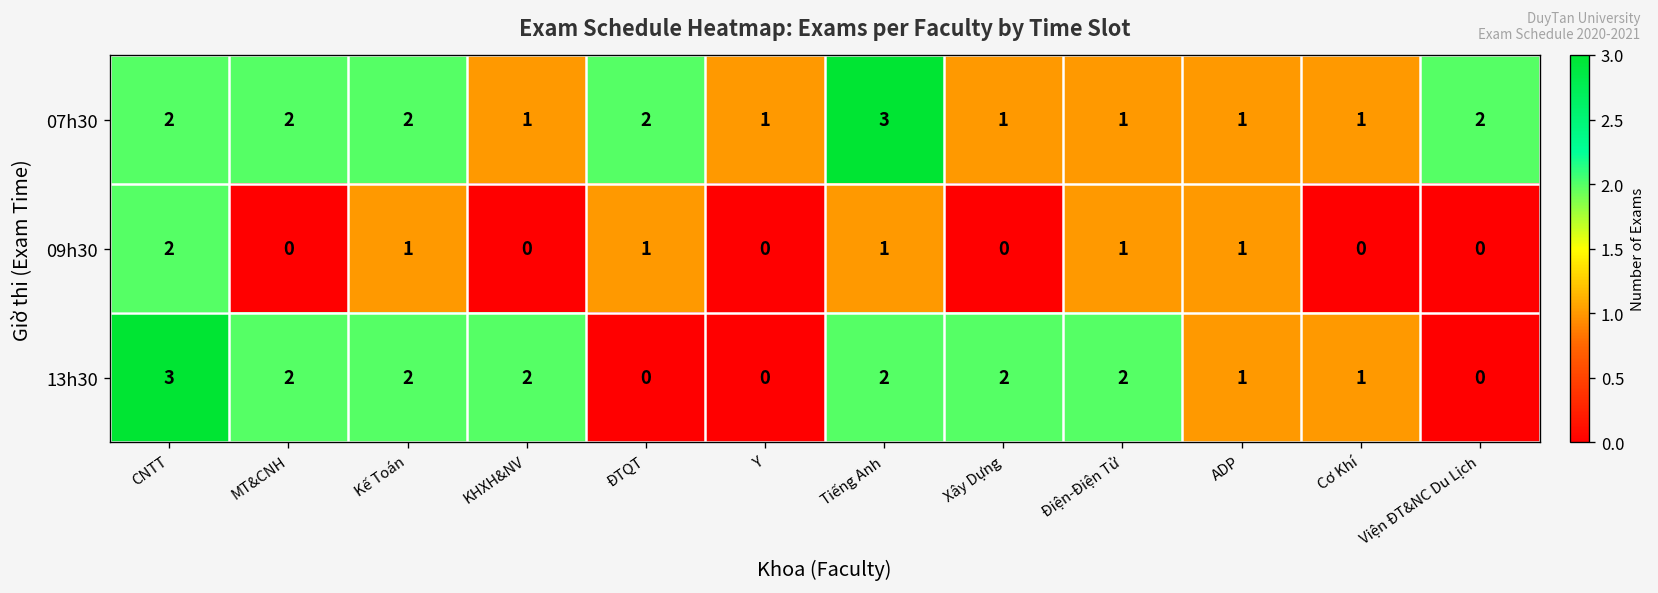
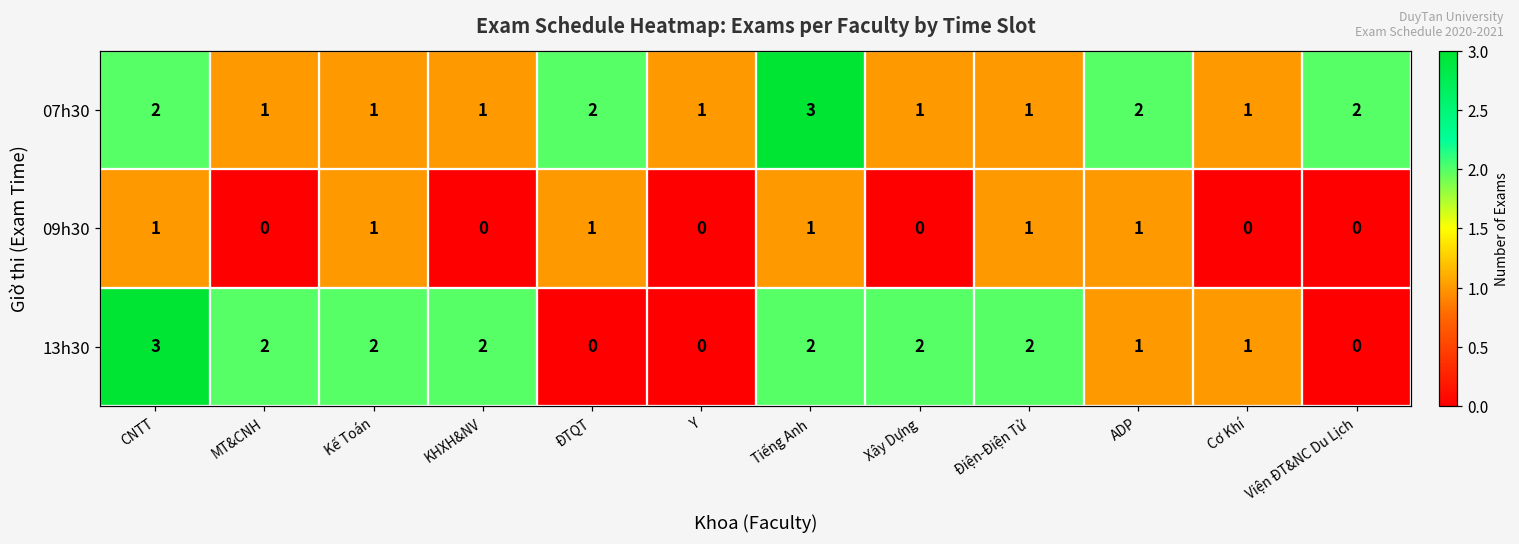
07h30, MT&CNH: 2 -> 1
07h30, Kế Toán: 2 -> 1
07h30, ADP: 1 -> 2
09h30, CNTT: 2 -> 1
